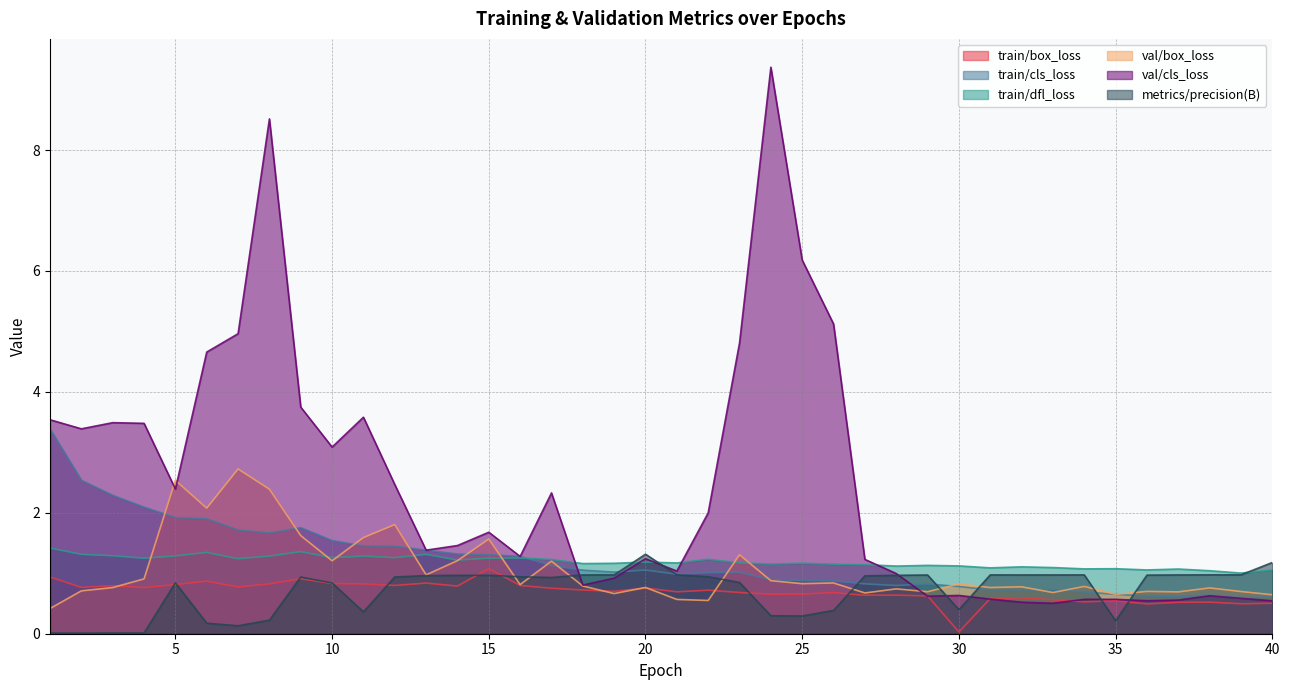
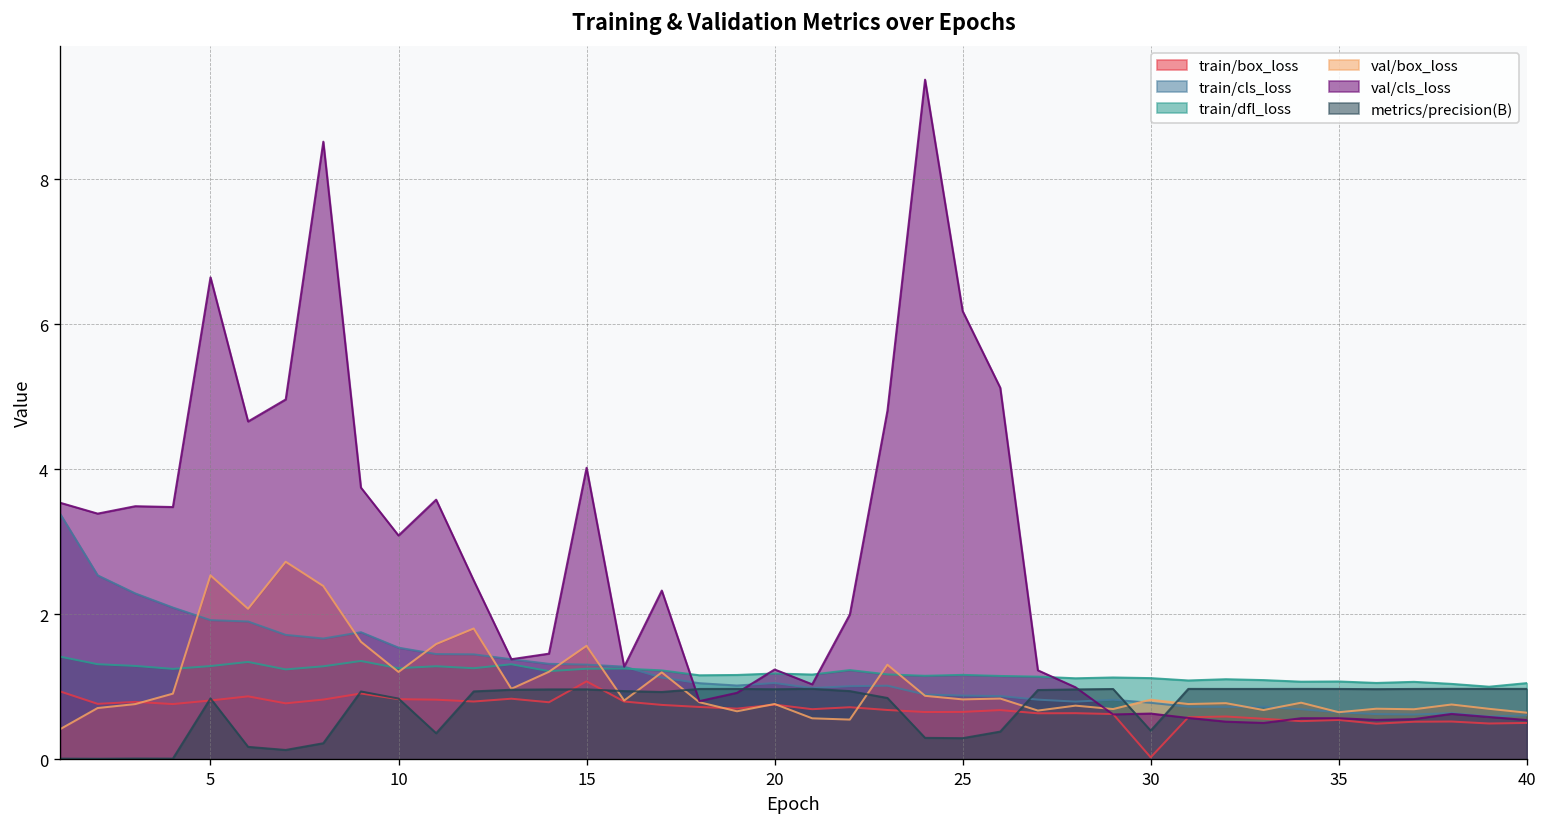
val/cls_loss, 5: 2.4 -> 6.6
val/cls_loss, 15: 1.7 -> 4.0
metrics/precision(B), 20: 1.3 -> 1.0
metrics/precision(B), 35: 0.2 -> 1.0
metrics/precision(B), 40: 1.2 -> 1.0
